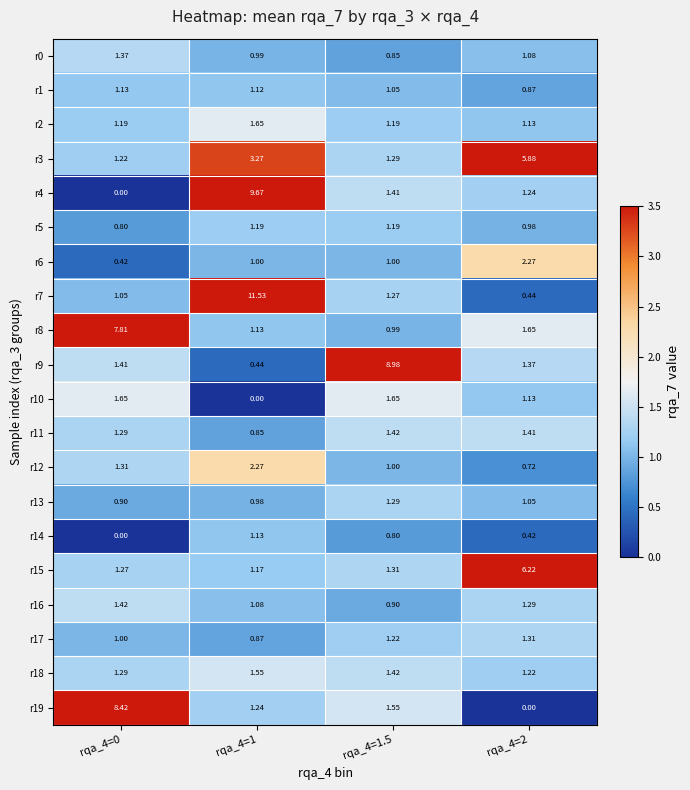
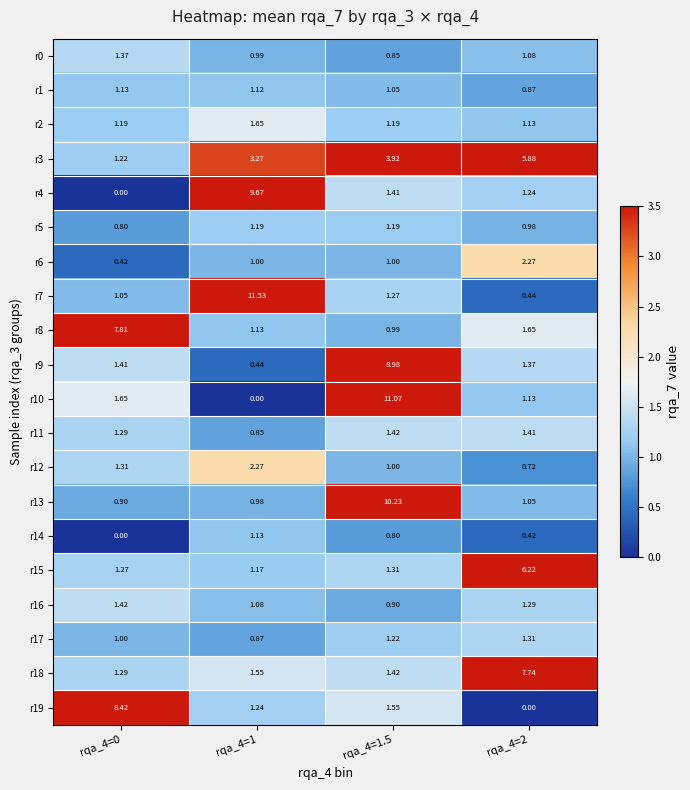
r3, rqa_4=1.5: 1.29 -> 3.92
r10, rqa_4=1.5: 1.65 -> 11.07
r13, rqa_4=1.5: 1.29 -> 10.23
r18, rqa_4=2: 1.22 -> 7.74
